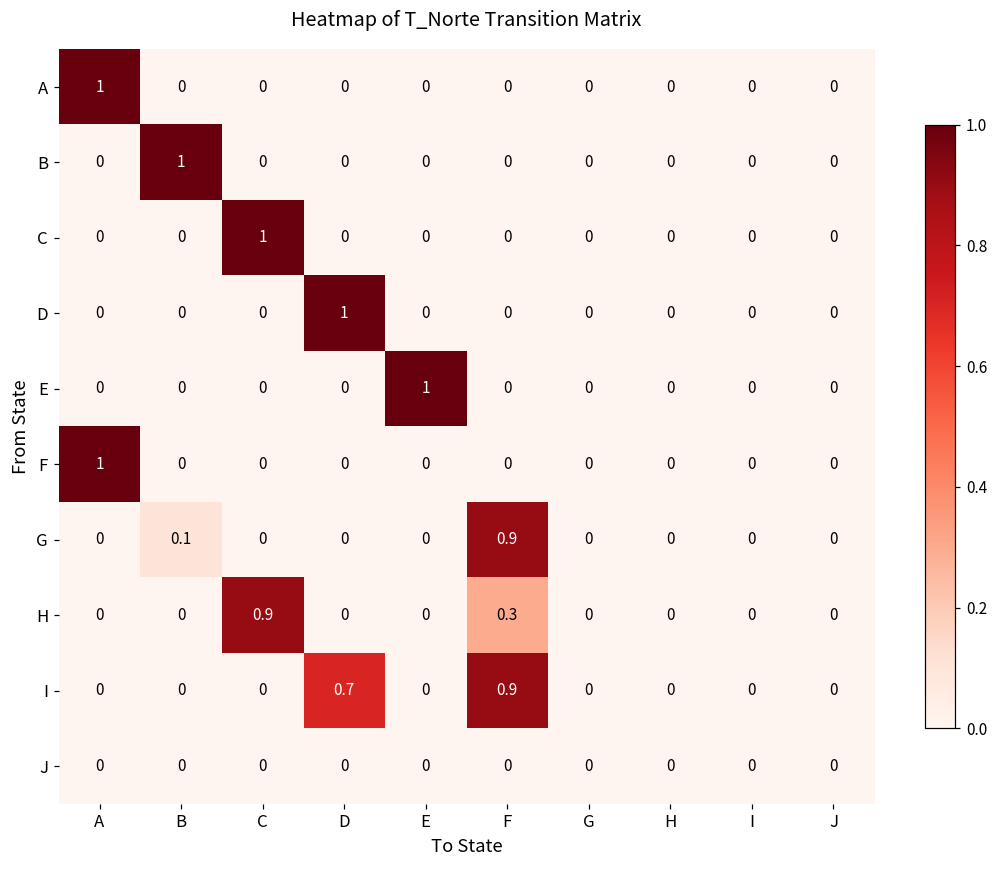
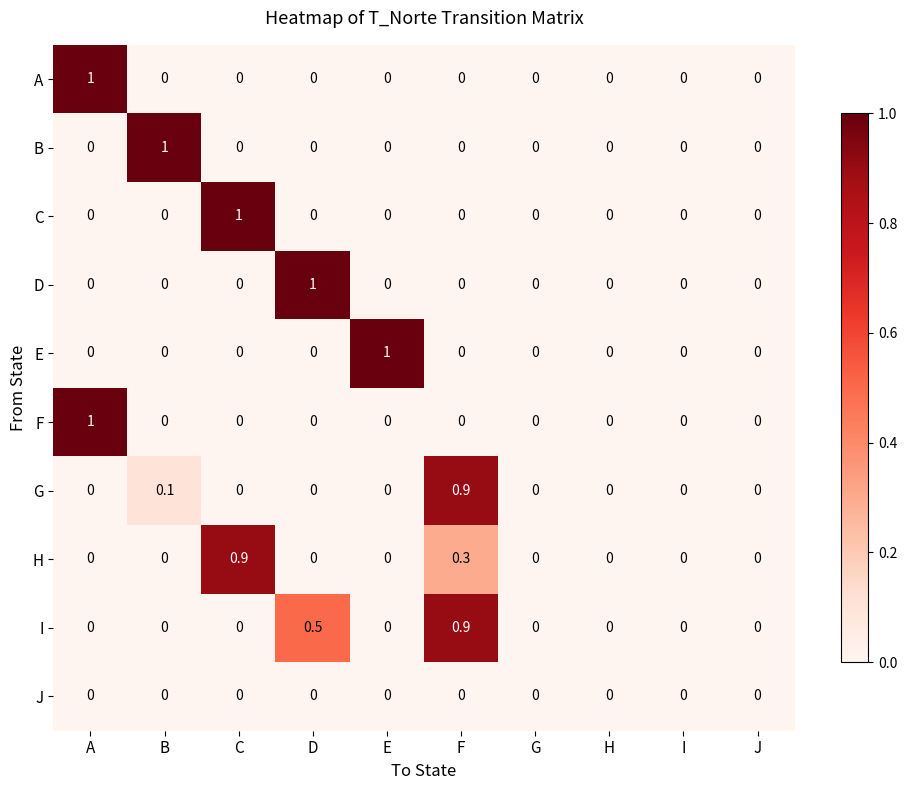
I, D: 0.7 -> 0.5
